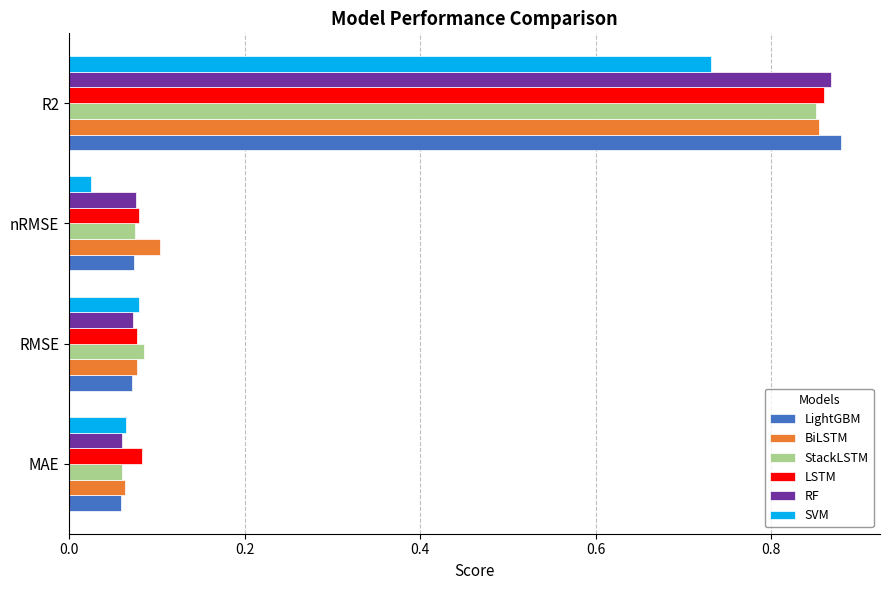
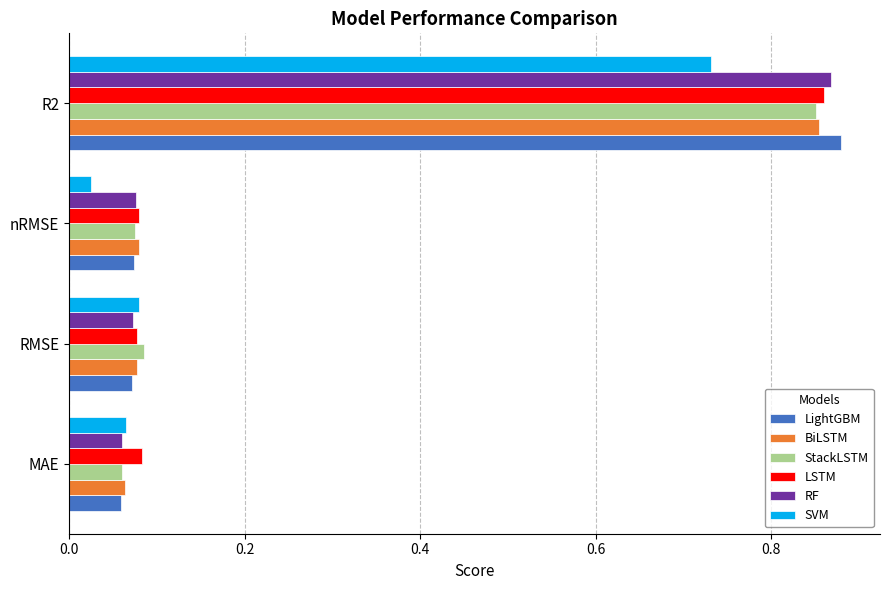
BiLSTM, nRMSE: 0.10 -> 0.08
